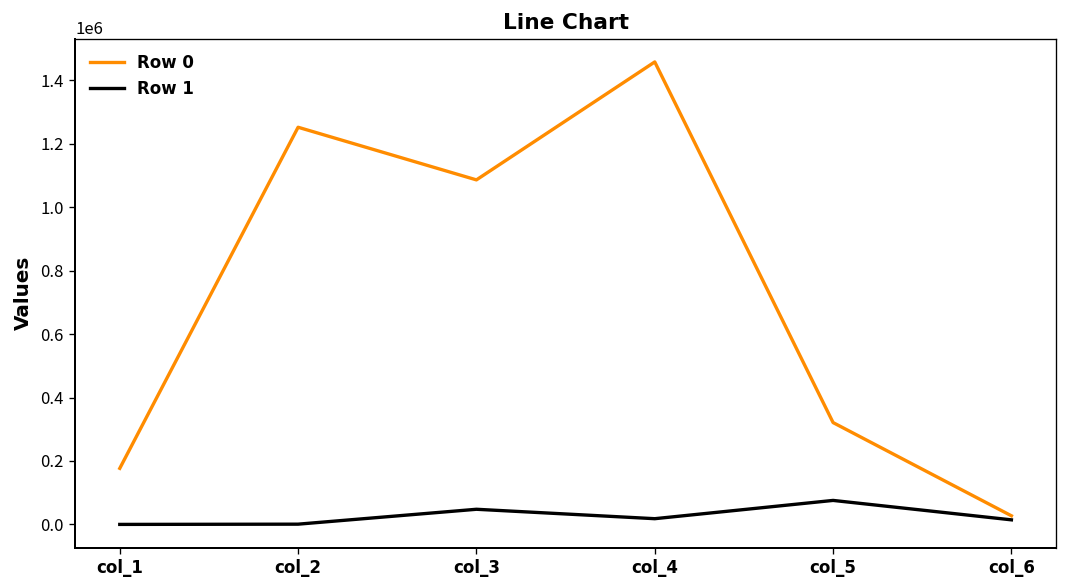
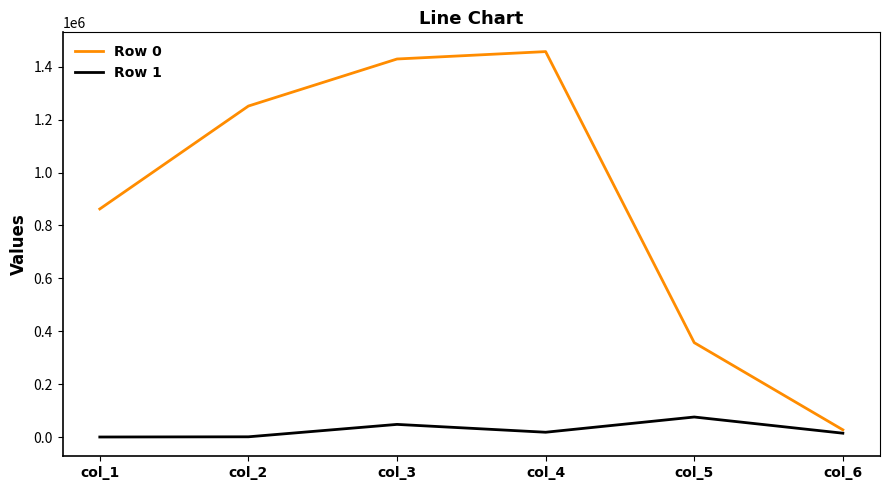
Row 0, col_1: 180000 -> 860000
Row 0, col_3: 1090000 -> 1430000
Row 0, col_5: 320000 -> 360000
